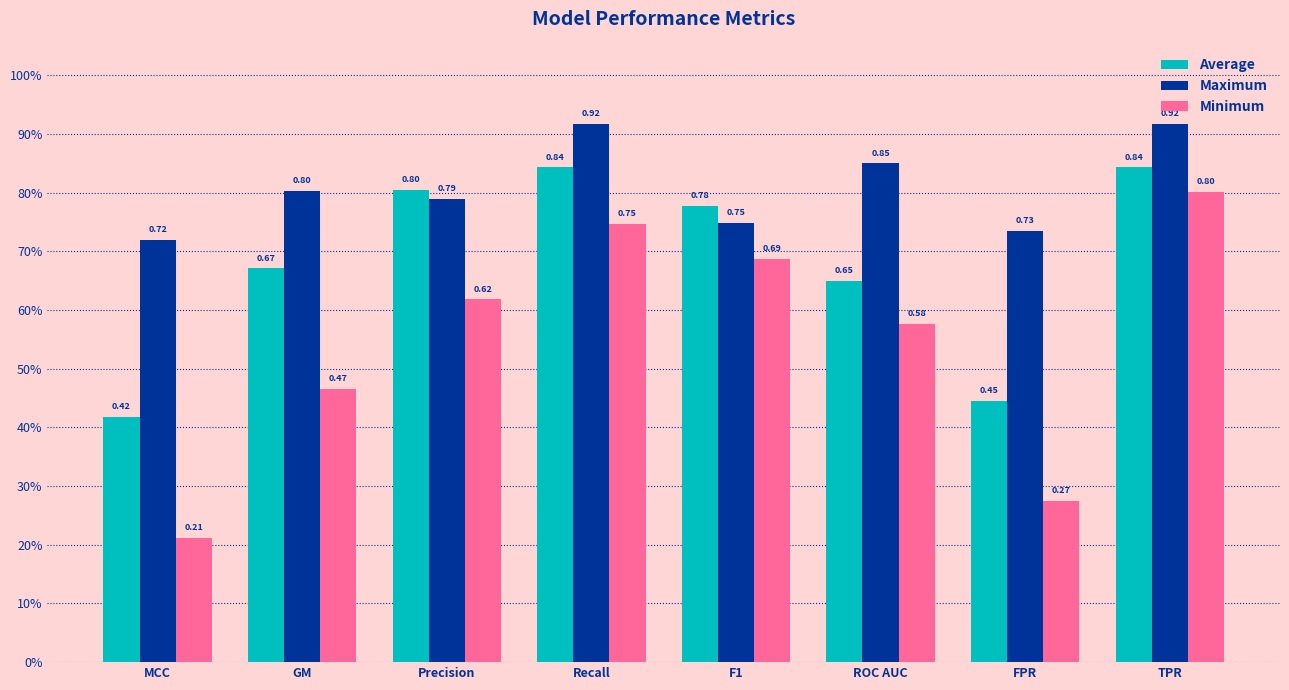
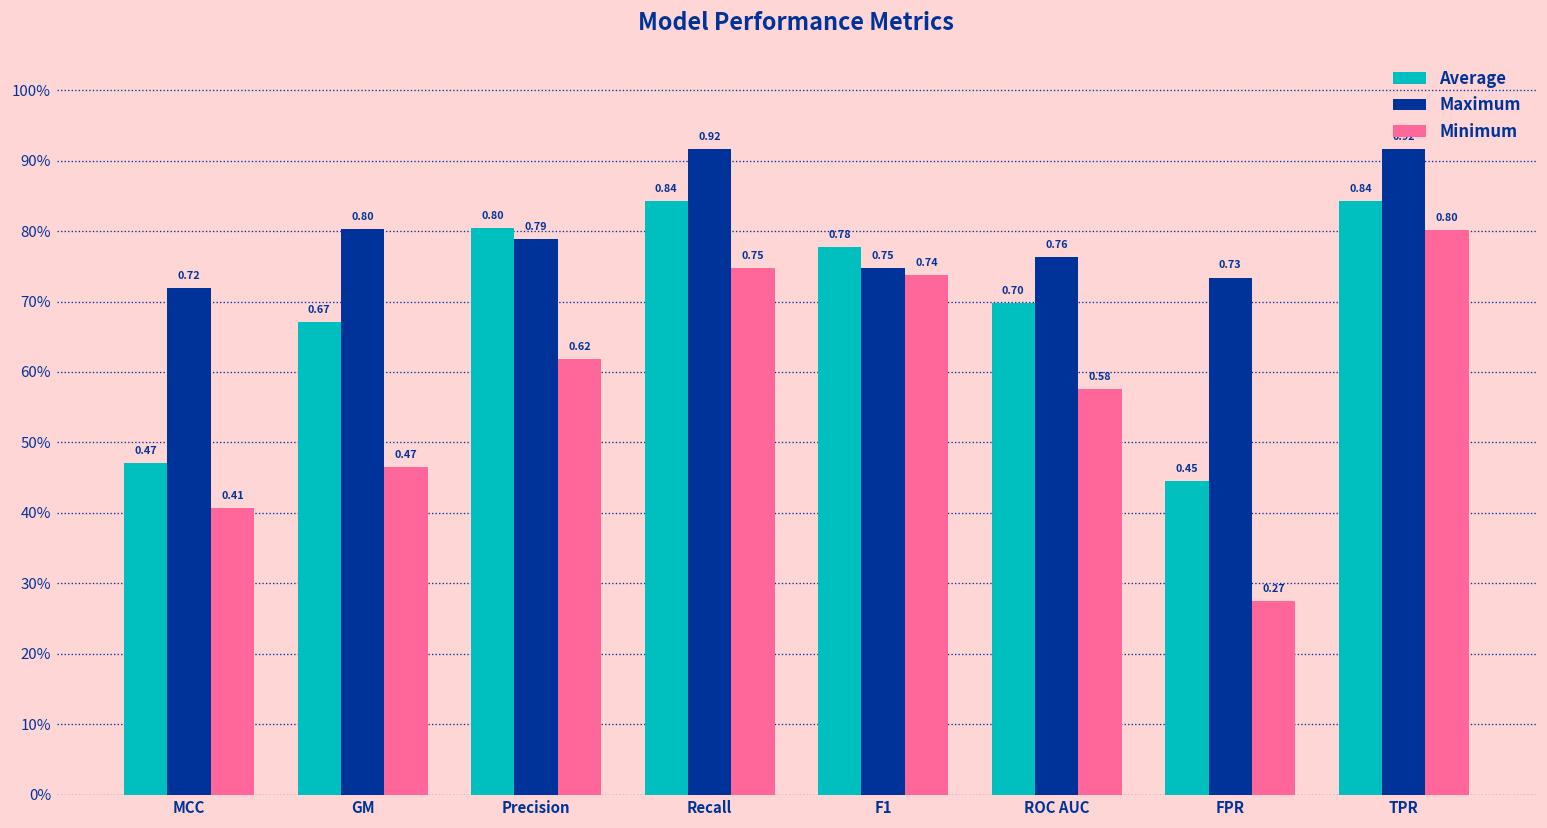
Average, MCC: 0.42 -> 0.47
Minimum, MCC: 0.21 -> 0.41
Minimum, F1: 0.69 -> 0.74
Average, ROC AUC: 0.65 -> 0.70
Maximum, ROC AUC: 0.85 -> 0.76
